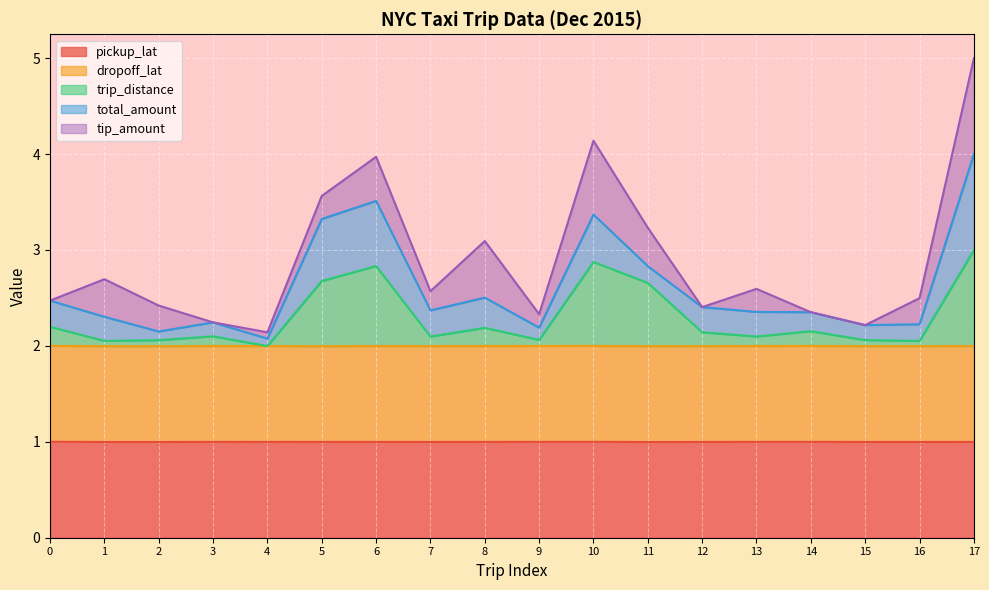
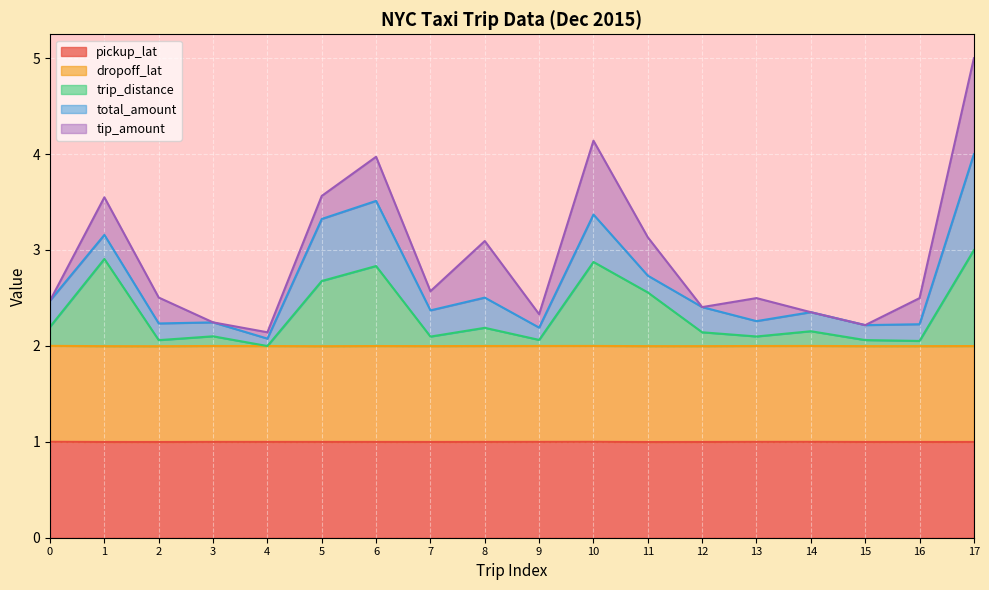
trip_distance, 1: 0.1 -> 0.9
total_amount, 2: 0.1 -> 0.2
trip_distance, 11: 0.7 -> 0.6
total_amount, 13: 0.3 -> 0.2
